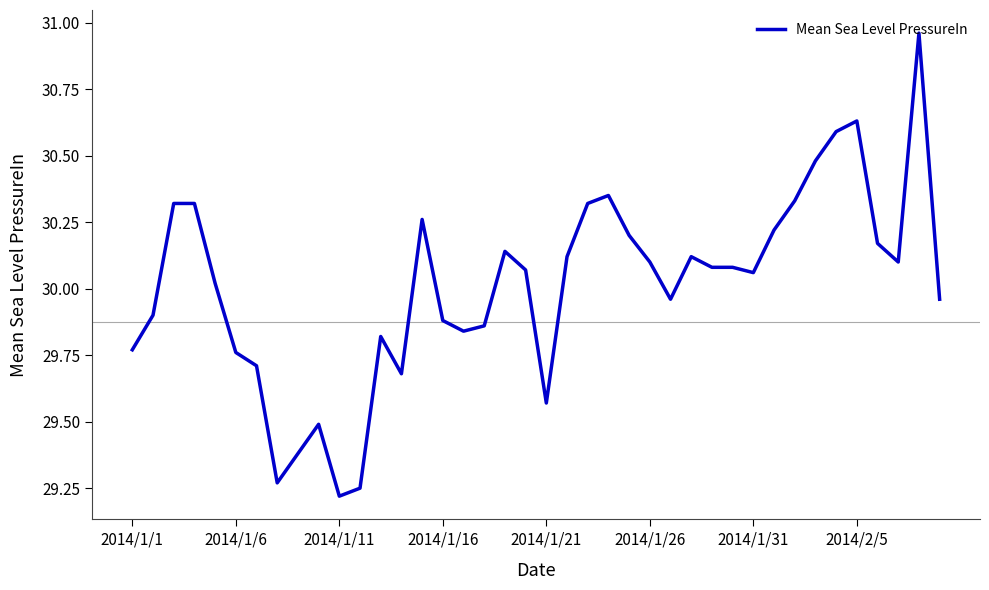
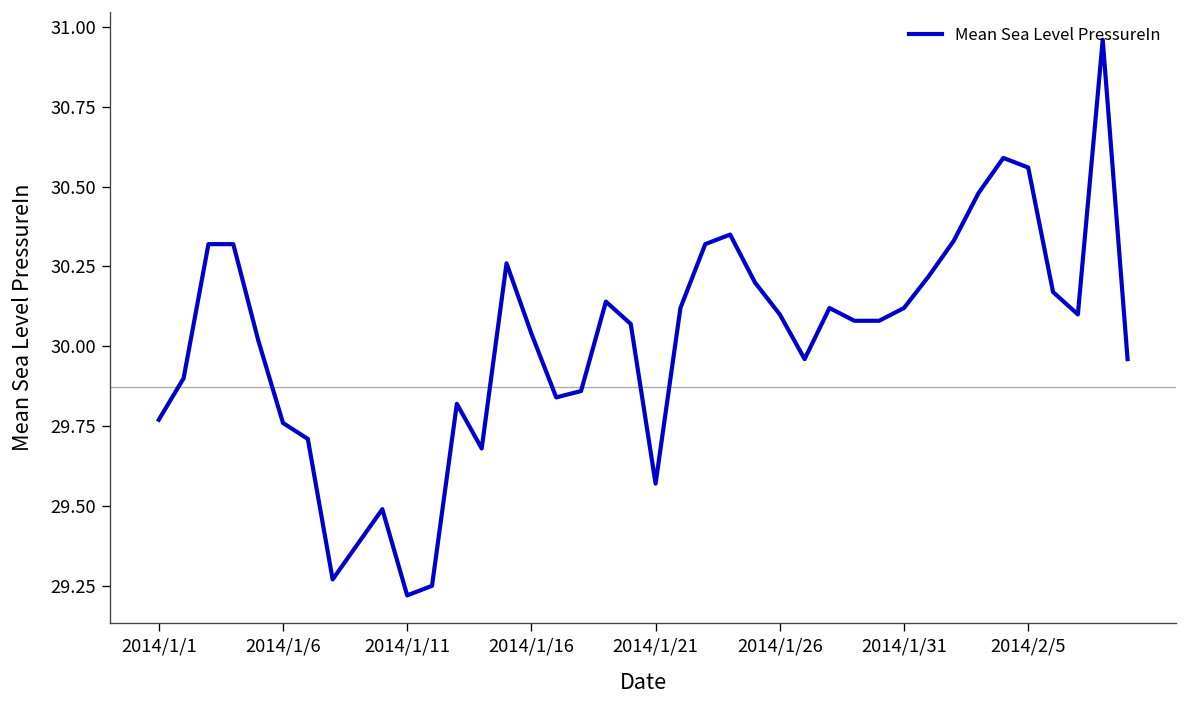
2014/1/16: 29.88 -> 30.04
2014/1/31: 30.06 -> 30.12
2014/2/5: 30.63 -> 30.56
